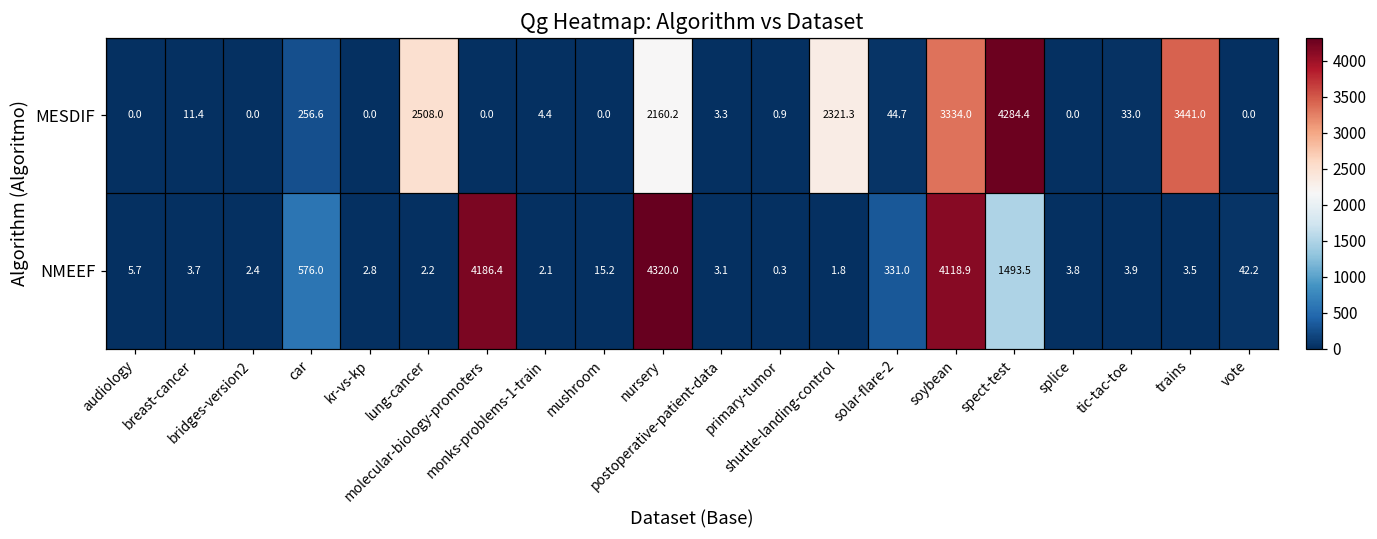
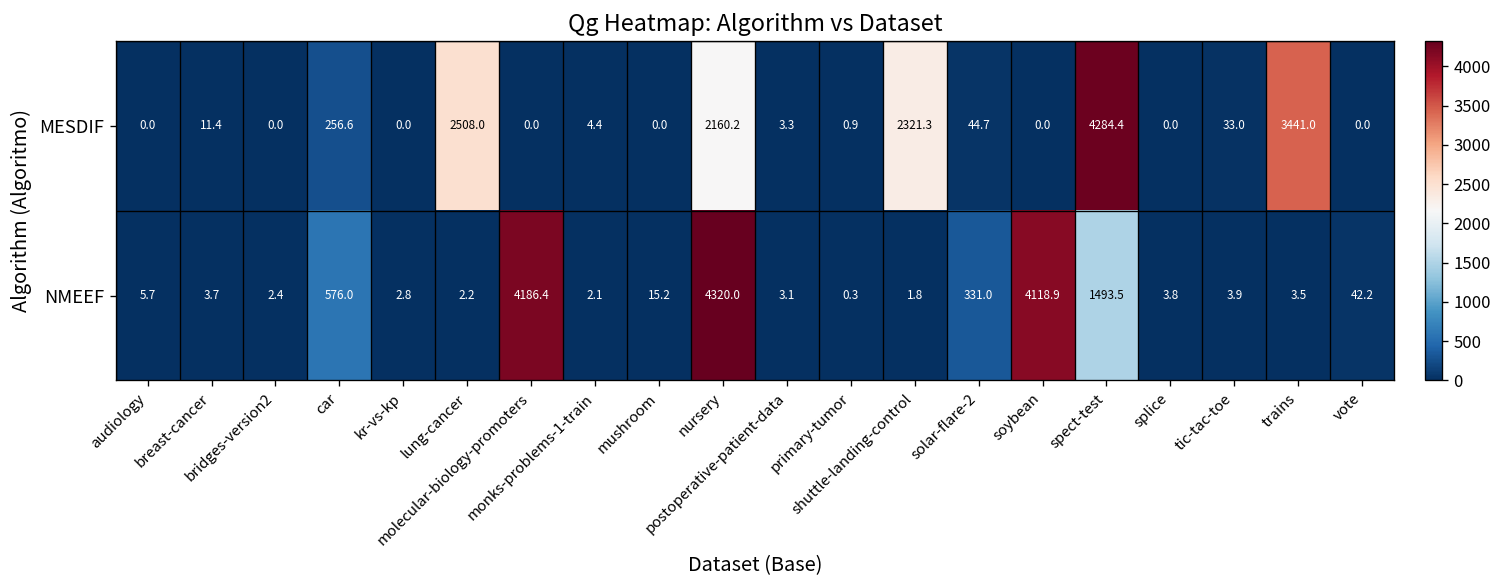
MESDIF, soybean: 3334.0 -> 0.0
